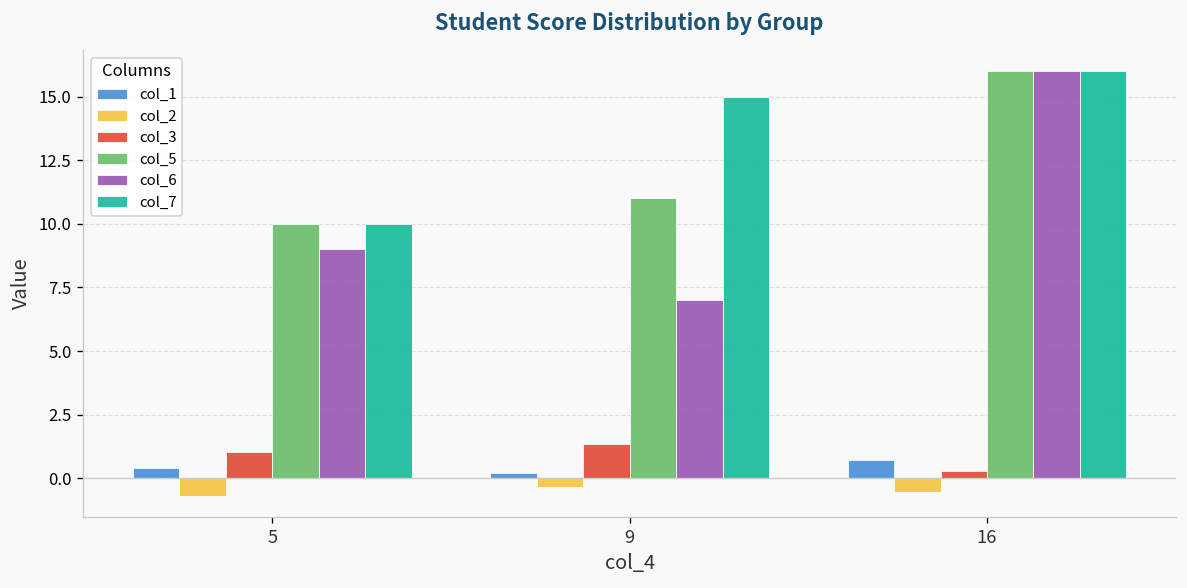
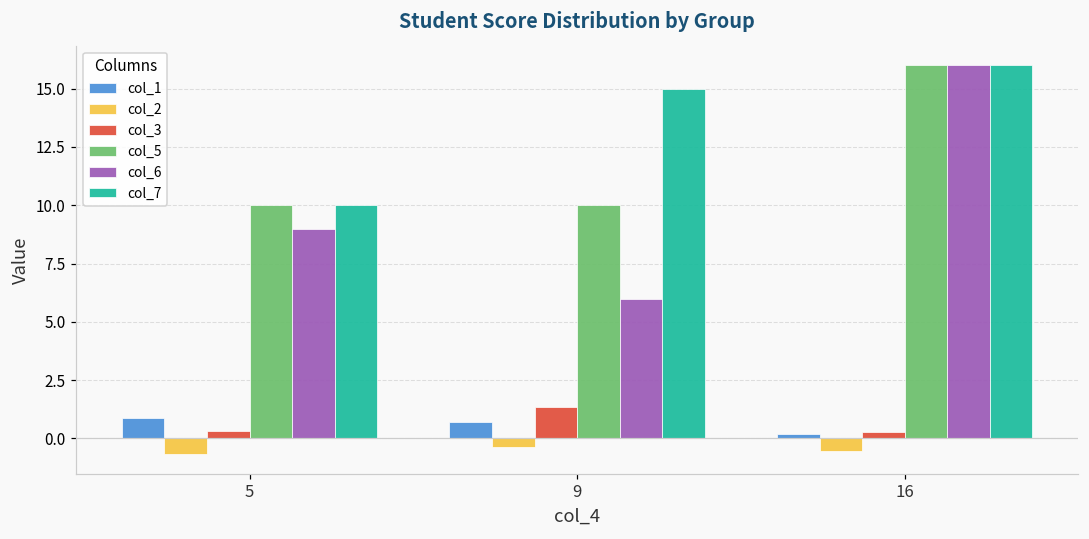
col_1, 5: 0.4 -> 0.9
col_3, 5: 1.0 -> 0.3
col_1, 9: 0.2 -> 0.7
col_5, 9: 11 -> 10
col_6, 9: 7 -> 6
col_1, 16: 0.7 -> 0.2
